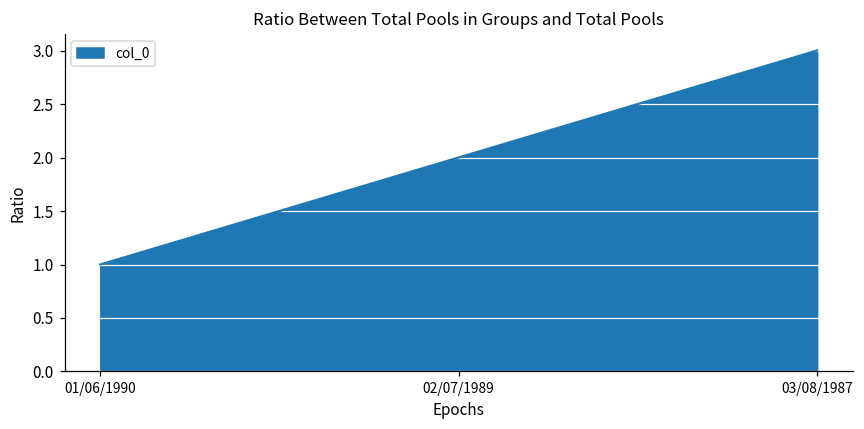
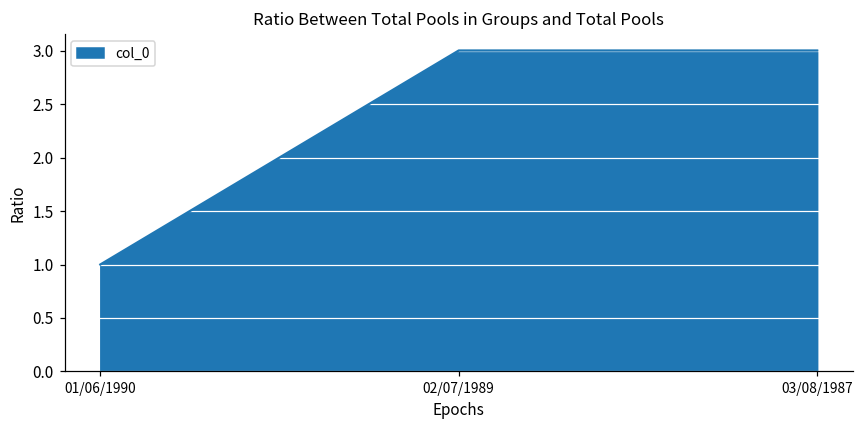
02/07/1989: 2 -> 3
